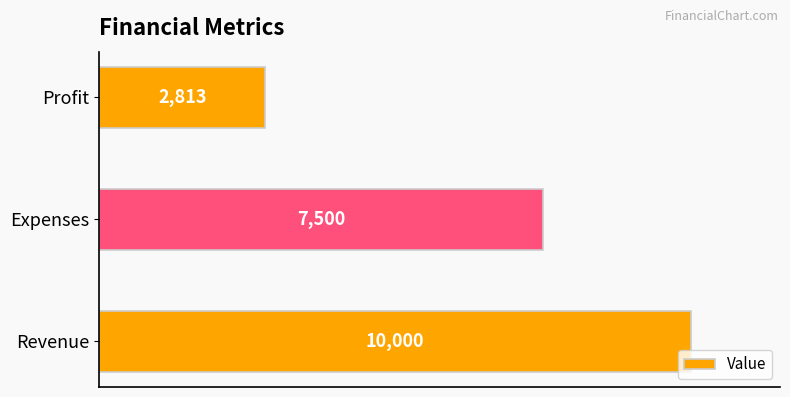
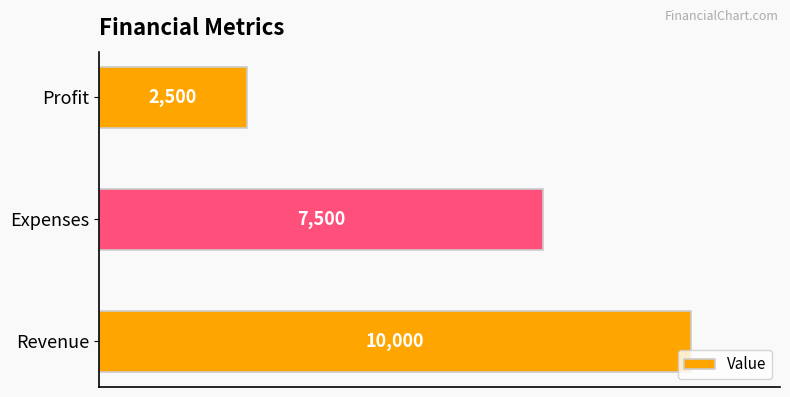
Profit: 2,813 -> 2,500
